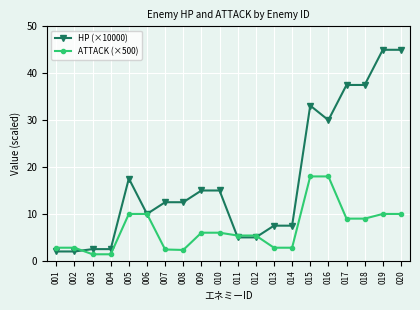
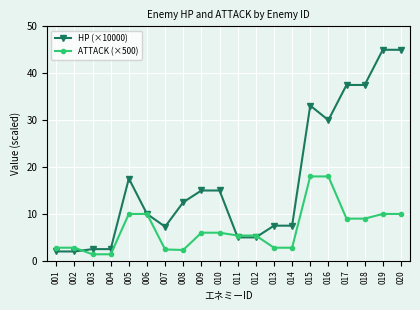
HP (×10000), 007: 13 -> 7
